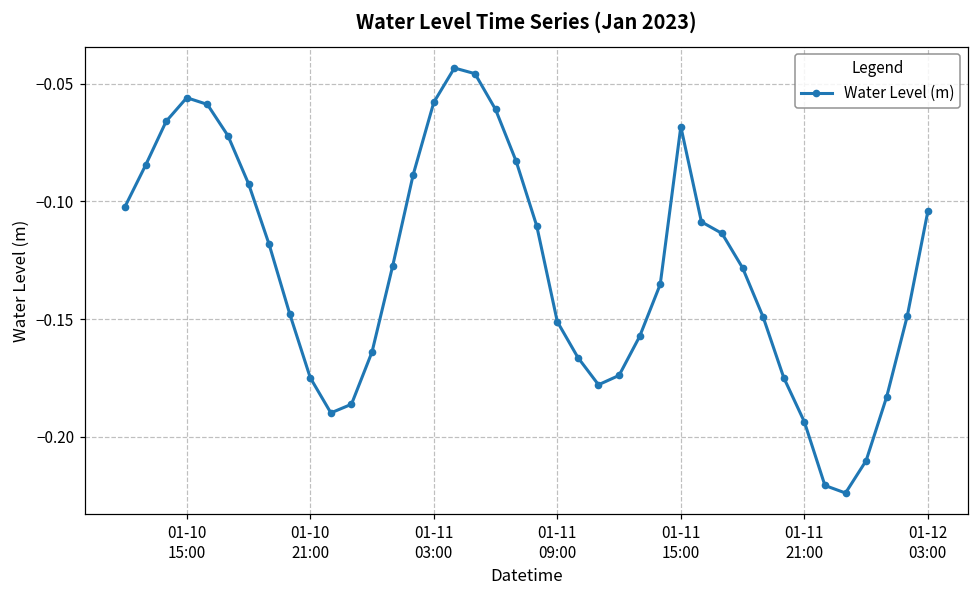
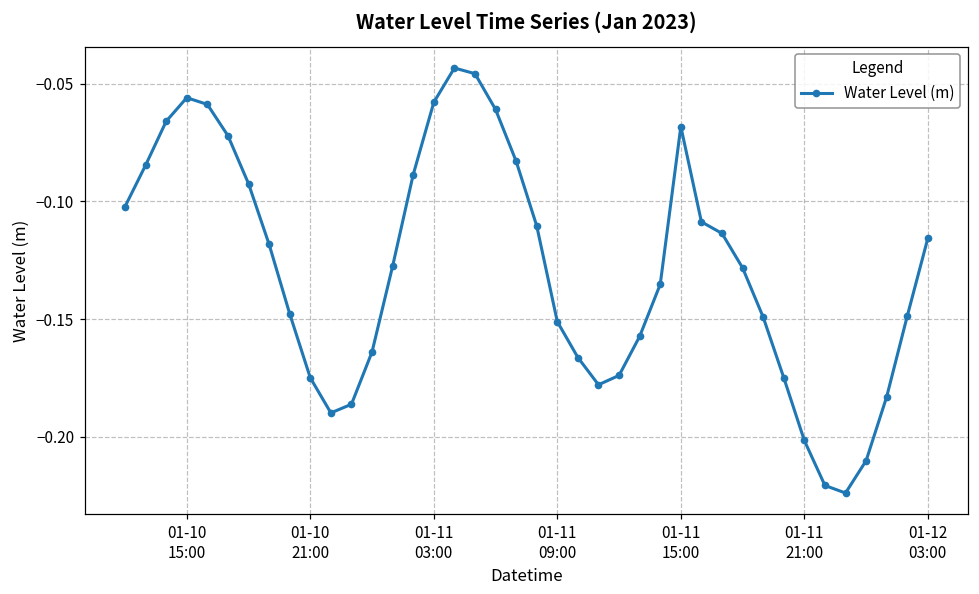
01-11 21:00: -0.194 -> -0.202
01-12 03:00: -0.104 -> -0.116
